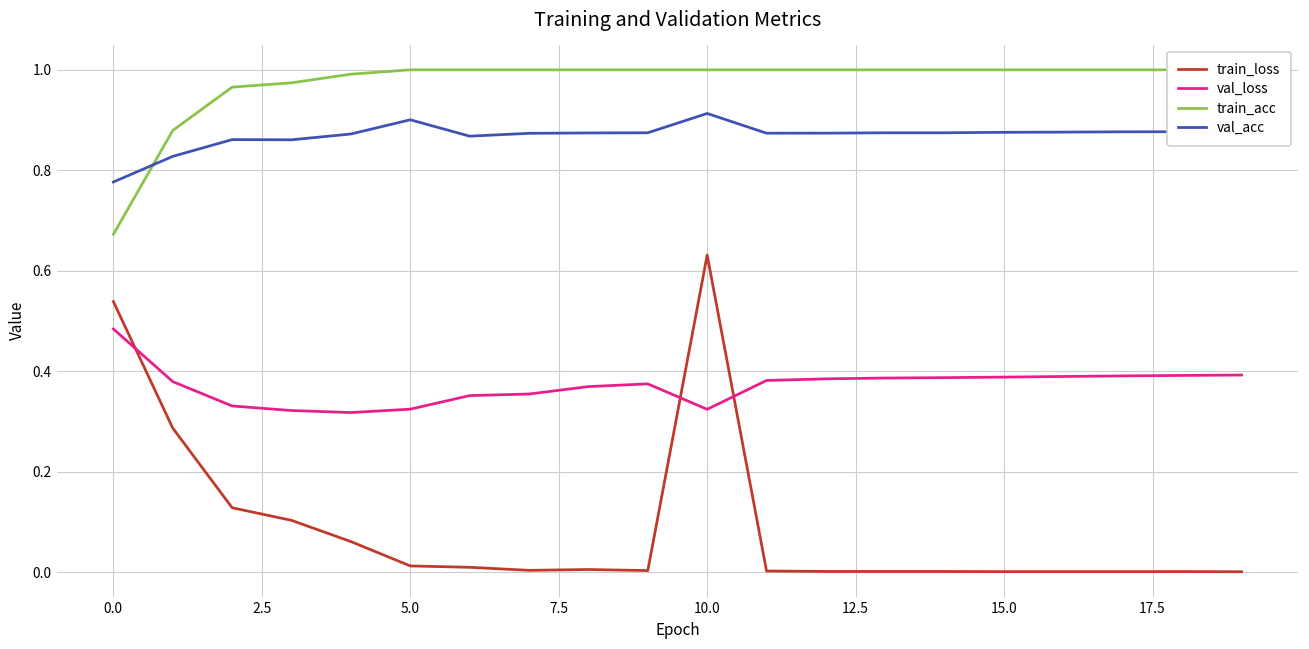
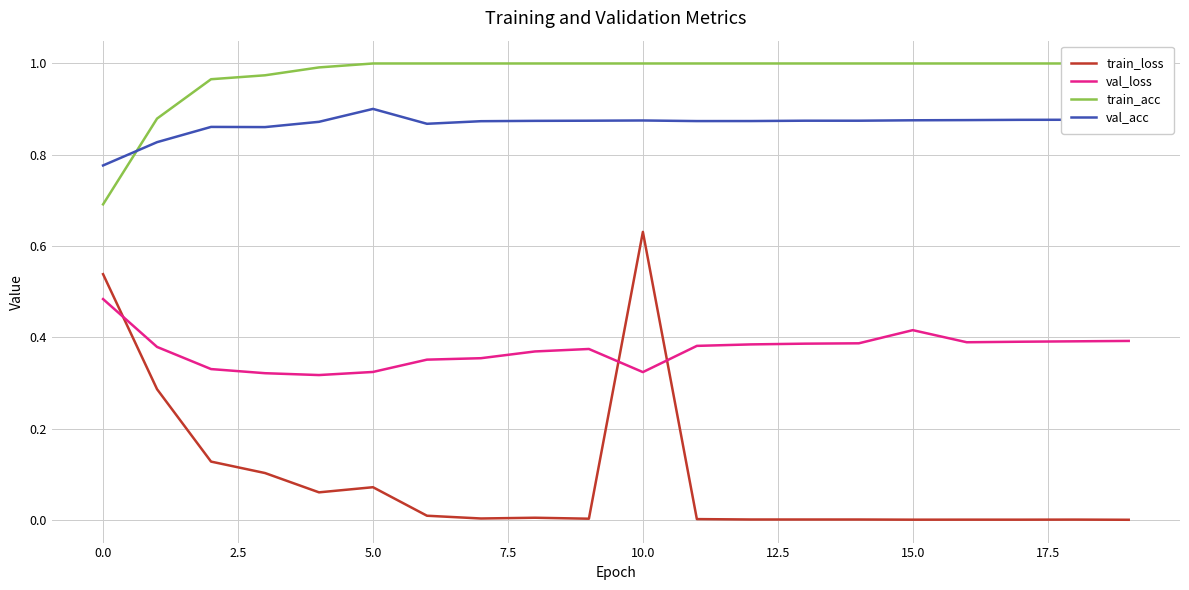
train_acc, 0.0: 0.67 -> 0.69
train_loss, 5.0: 0.01 -> 0.07
val_acc, 10.0: 0.91 -> 0.88
val_loss, 15.0: 0.39 -> 0.42
